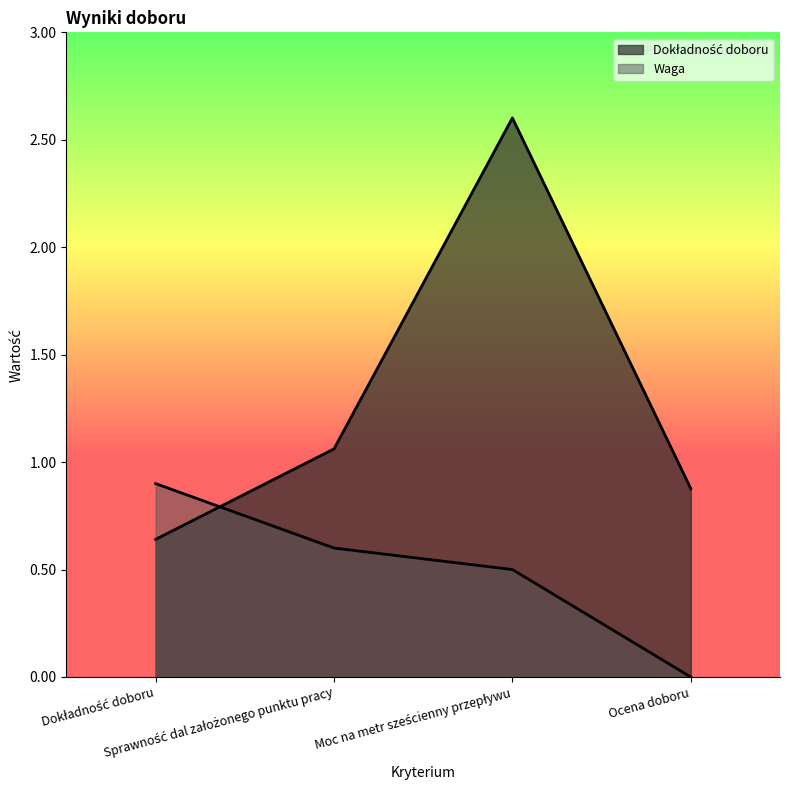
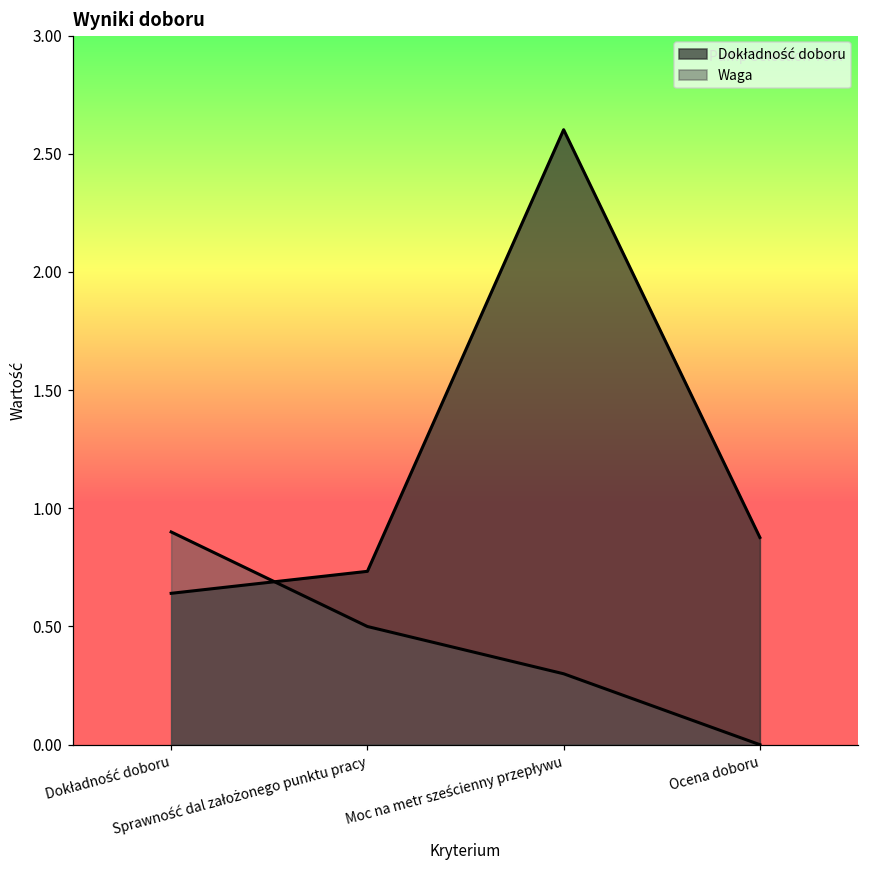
Dokładność doboru, Sprawność dal założonego punktu pracy: 1.06 -> 0.73
Waga, Sprawność dal założonego punktu pracy: 0.6 -> 0.5
Waga, Moc na metr sześcienny przepływu: 0.5 -> 0.3
